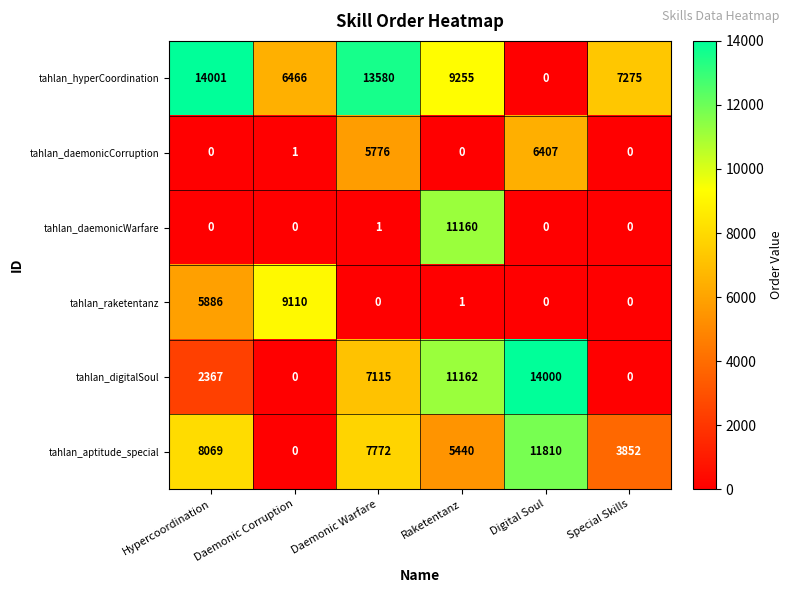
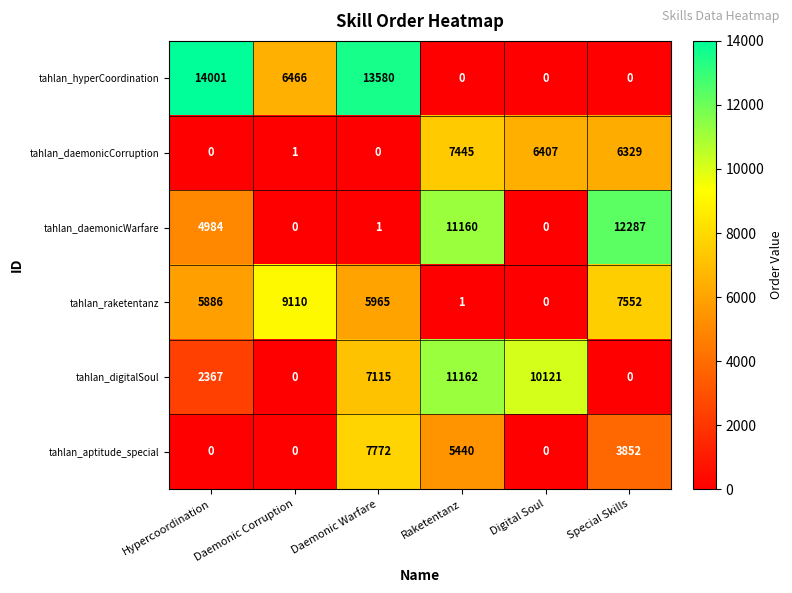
tahlan_hyperCoordination, Raketentanz: 9255 -> 0
tahlan_hyperCoordination, Special Skills: 7275 -> 0
tahlan_daemonicCorruption, Daemonic Warfare: 5776 -> 0
tahlan_daemonicCorruption, Raketentanz: 0 -> 7445
tahlan_daemonicCorruption, Special Skills: 0 -> 6329
tahlan_daemonicWarfare, Hypercoordination: 0 -> 4984
tahlan_daemonicWarfare, Special Skills: 0 -> 12287
tahlan_raketentanz, Daemonic Warfare: 0 -> 5965
tahlan_raketentanz, Special Skills: 0 -> 7552
tahlan_digitalSoul, Digital Soul: 14000 -> 10121
tahlan_aptitude_special, Hypercoordination: 8069 -> 0
tahlan_aptitude_special, Digital Soul: 11810 -> 0
